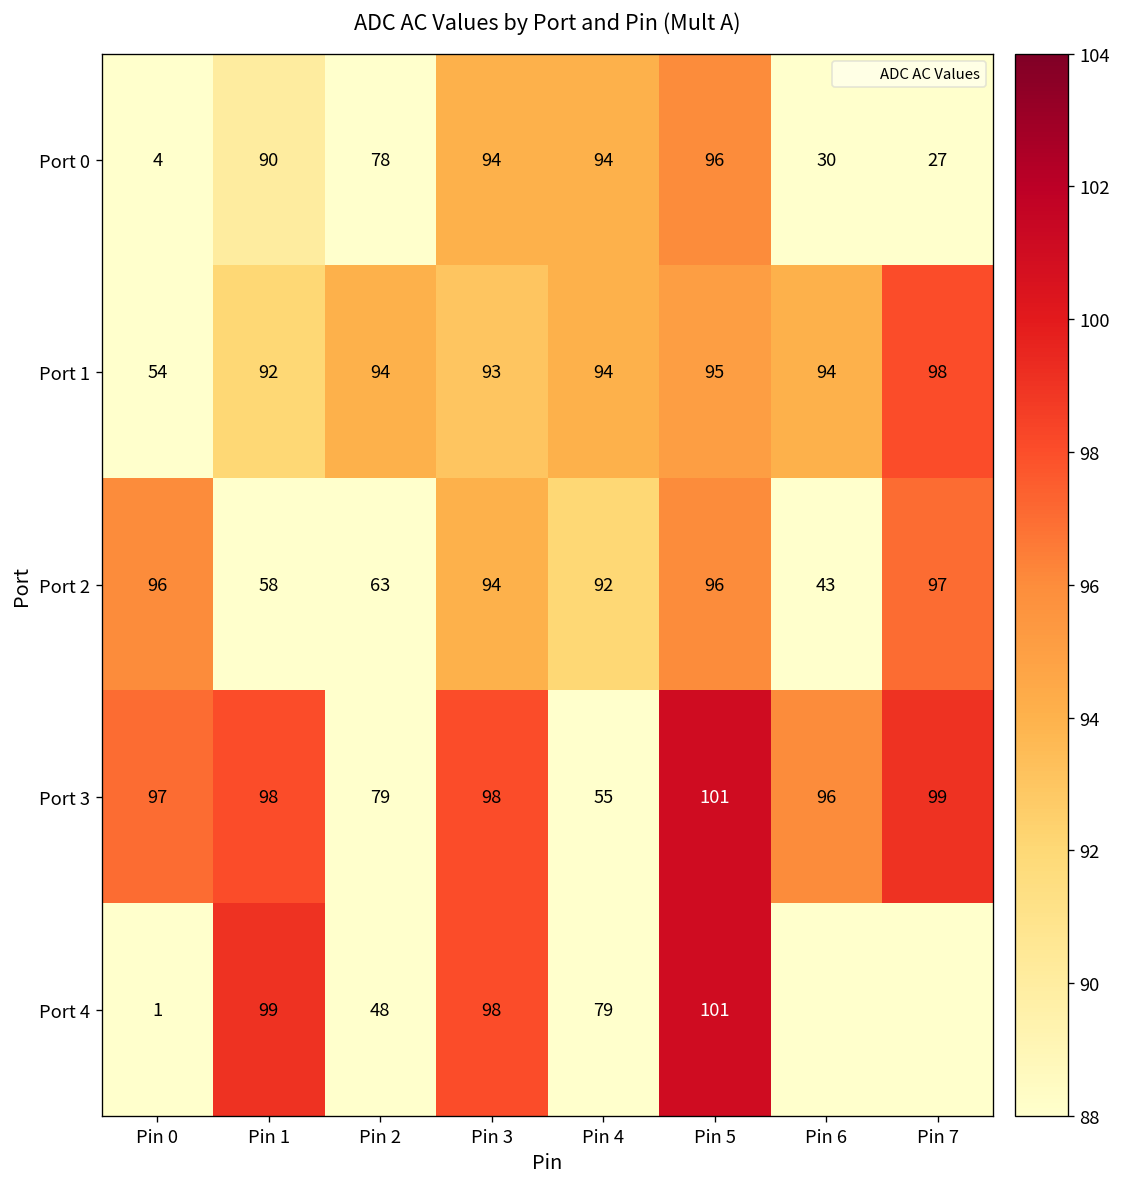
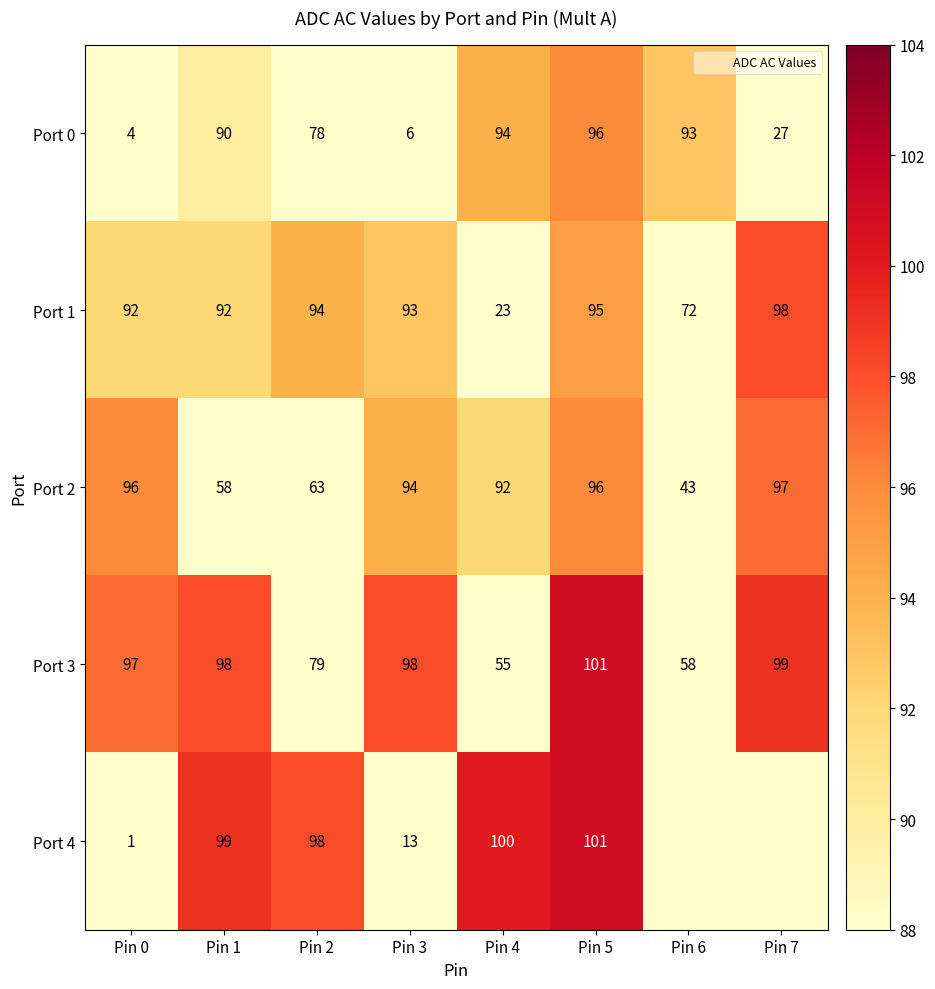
Port 0, Pin 3: 94 -> 6
Port 0, Pin 6: 30 -> 93
Port 1, Pin 0: 54 -> 92
Port 1, Pin 4: 94 -> 23
Port 1, Pin 6: 94 -> 72
Port 3, Pin 6: 96 -> 58
Port 4, Pin 2: 48 -> 98
Port 4, Pin 3: 98 -> 13
Port 4, Pin 4: 79 -> 100
